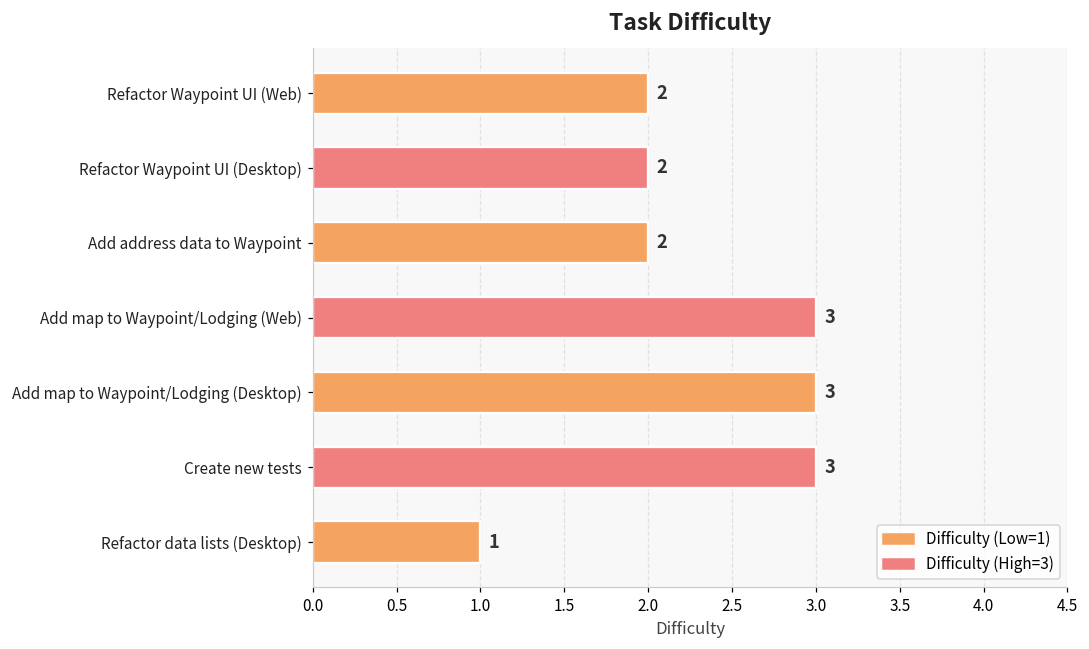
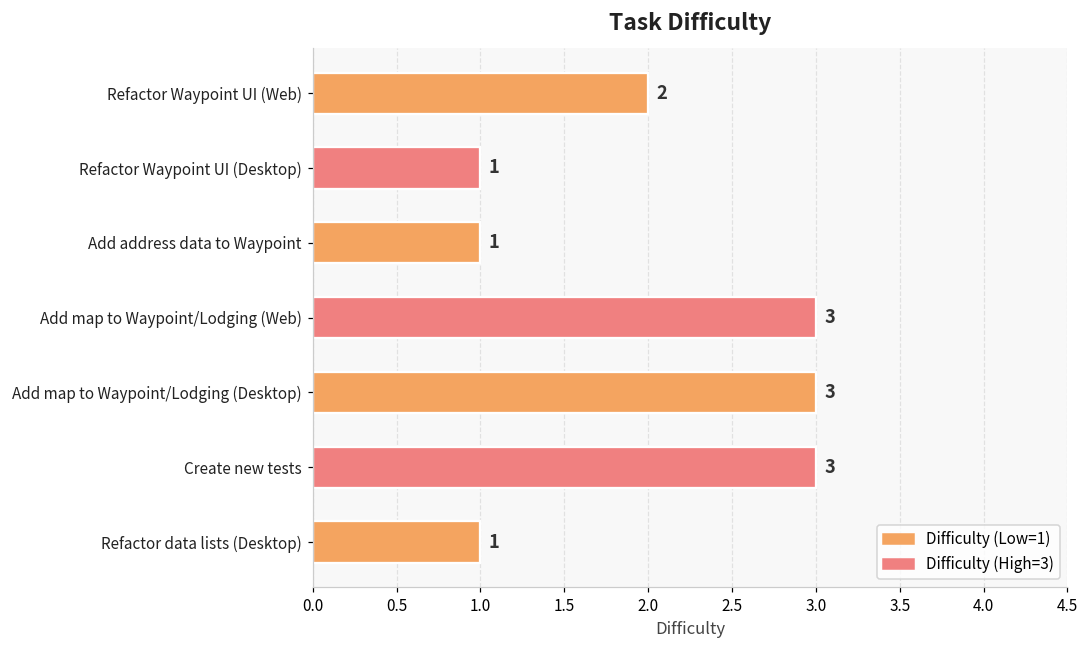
Refactor Waypoint UI (Desktop): 2 -> 1
Add address data to Waypoint: 2 -> 1
